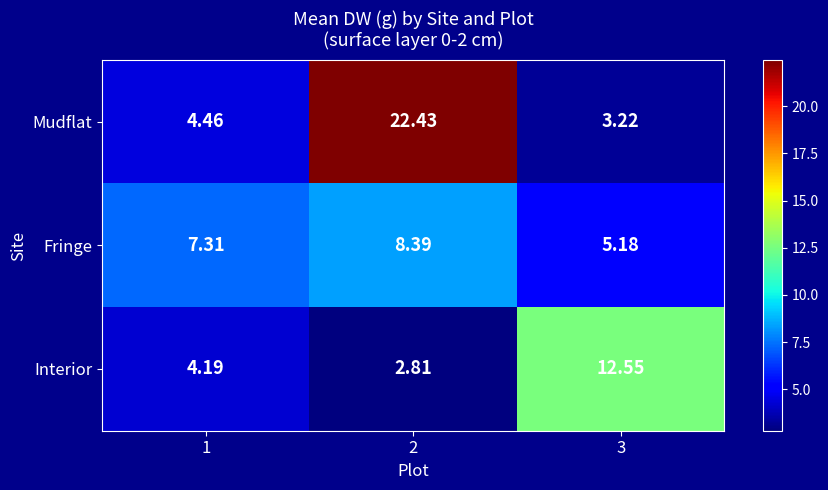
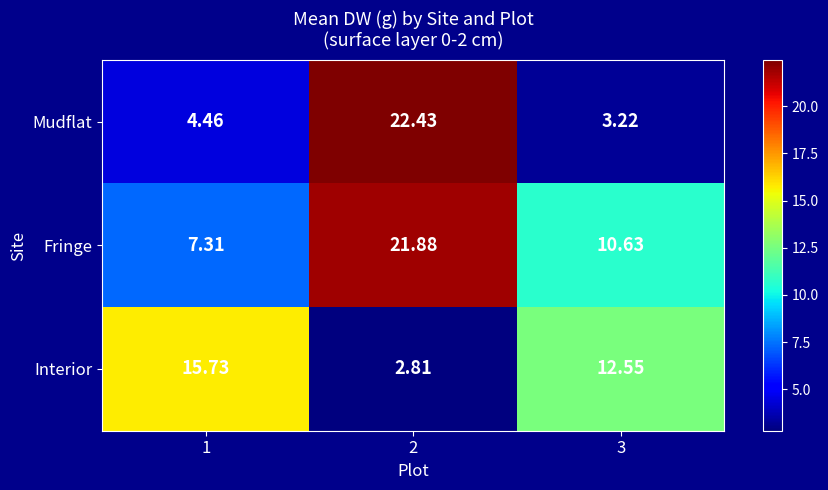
Fringe, 2: 8.39 -> 21.88
Fringe, 3: 5.18 -> 10.63
Interior, 1: 4.19 -> 15.73
